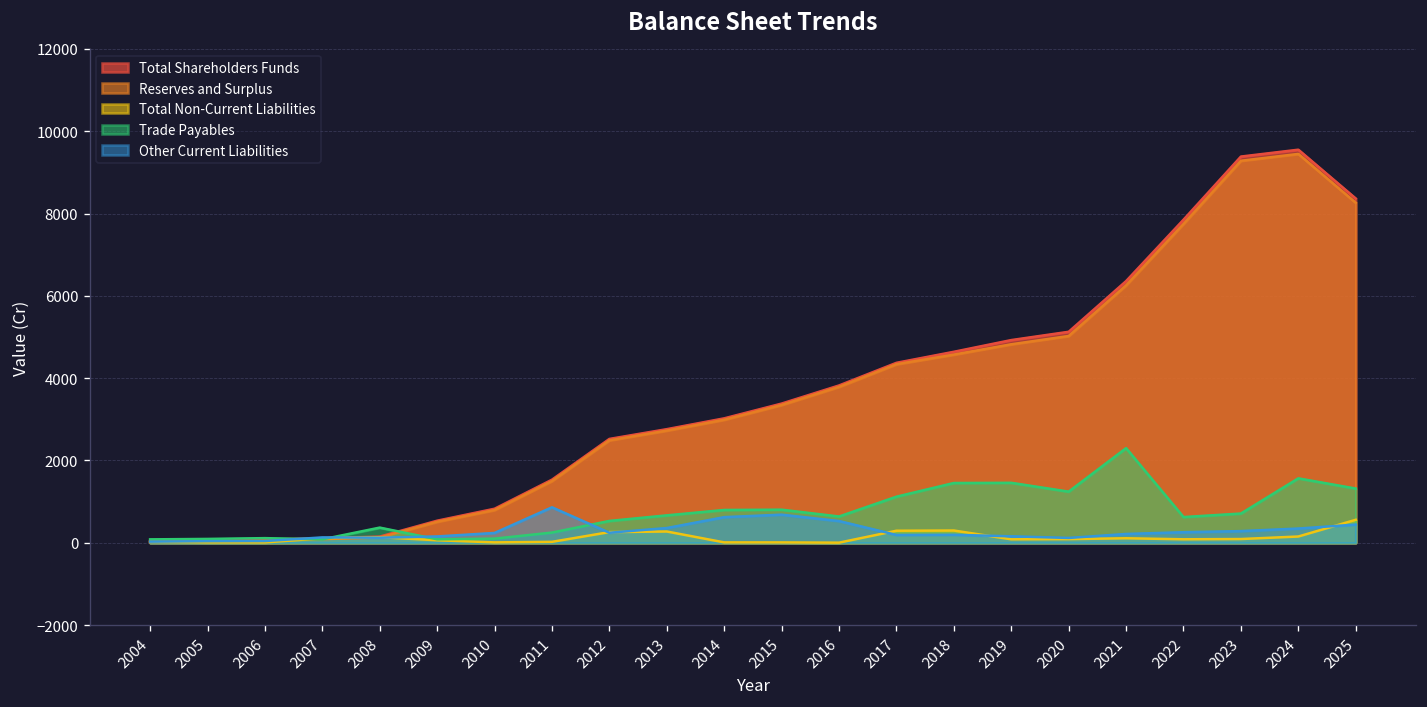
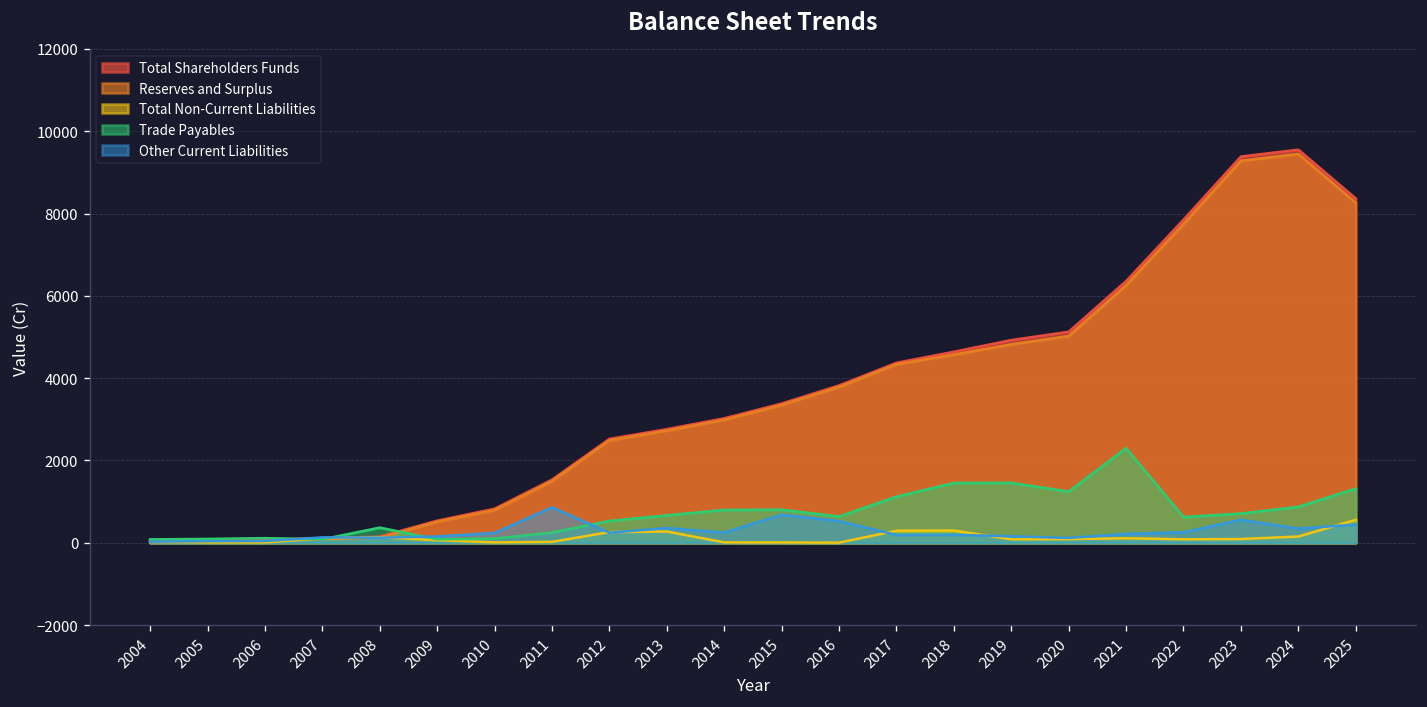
Other Current Liabilities, 2014: 600 -> 300
Other Current Liabilities, 2023: 300 -> 600
Trade Payables, 2024: 1600 -> 900
